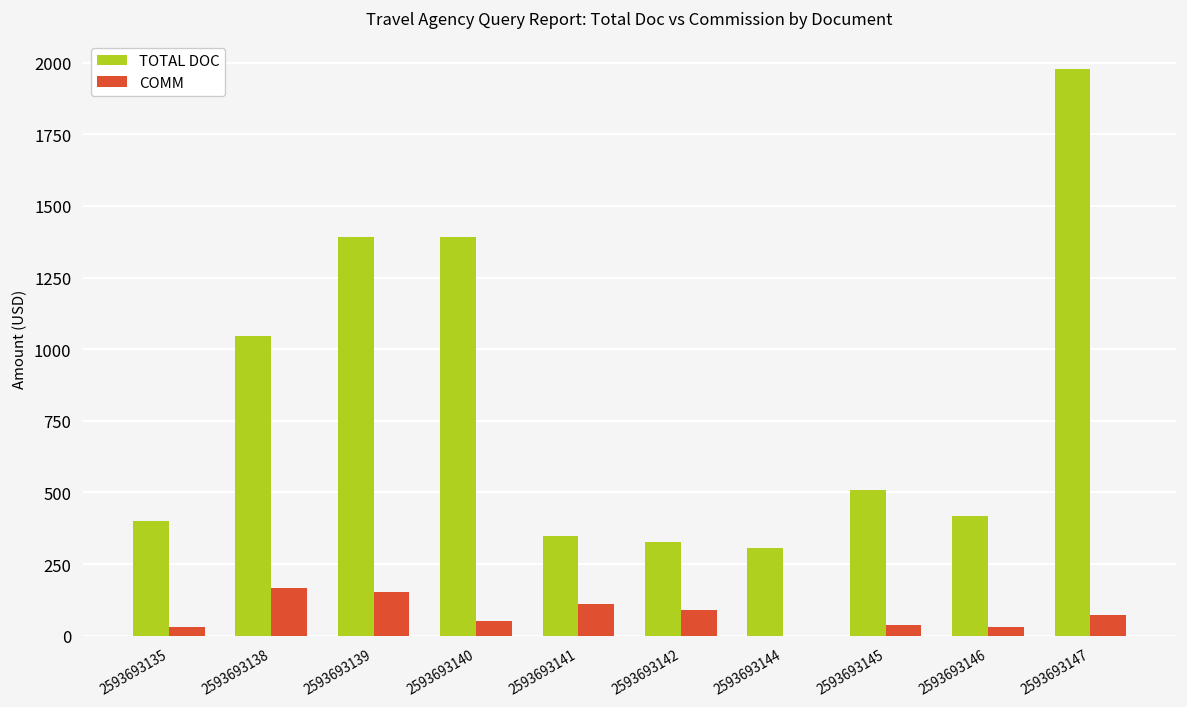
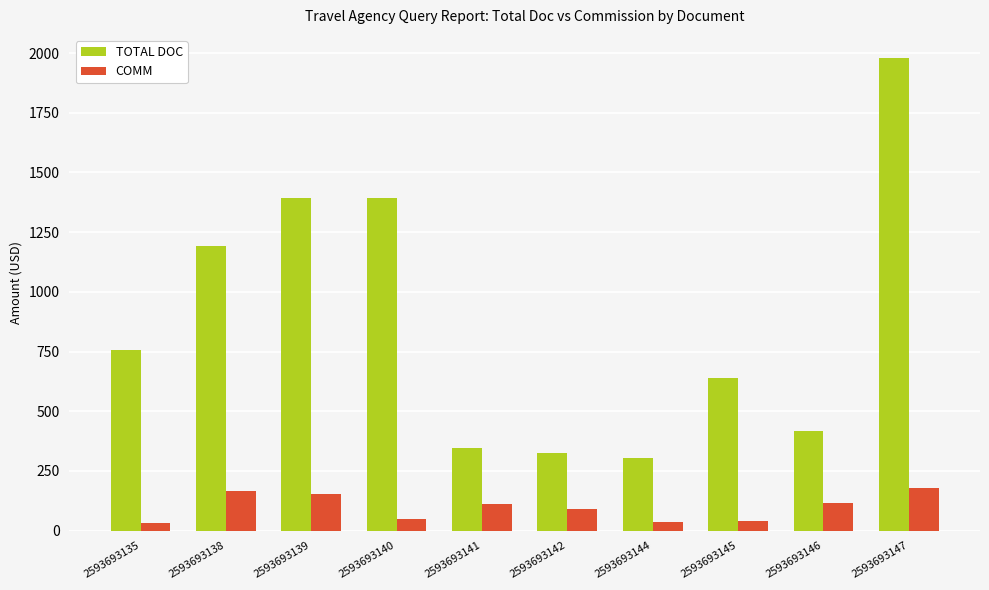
TOTAL DOC, 2593693135: 400 -> 760
TOTAL DOC, 2593693138: 1050 -> 1190
COMM, 2593693144: 0 -> 40
TOTAL DOC, 2593693145: 510 -> 640
COMM, 2593693146: 30 -> 110
COMM, 2593693147: 70 -> 180
